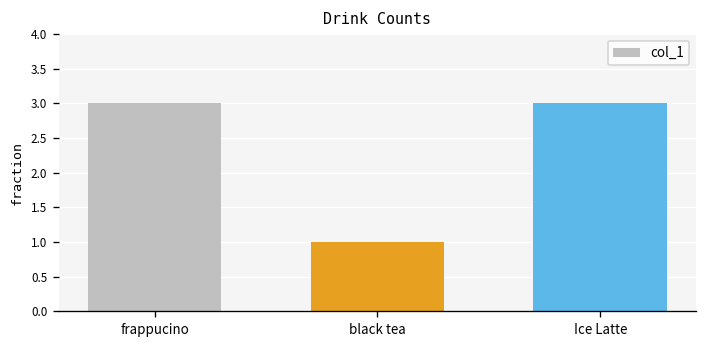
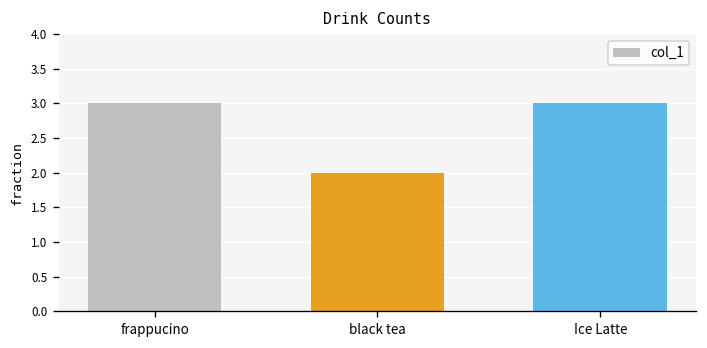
black tea: 1 -> 2
